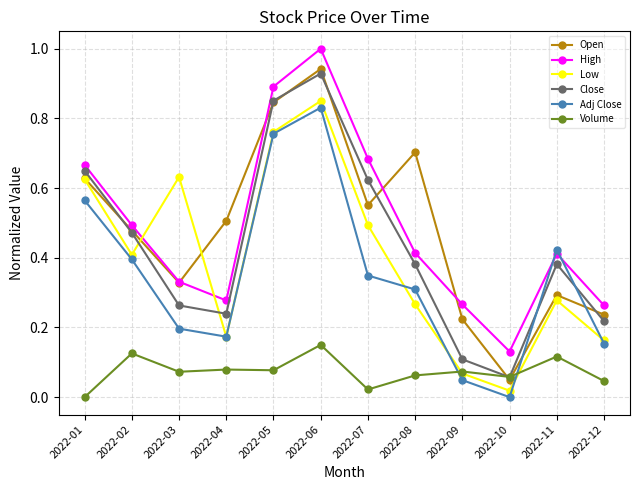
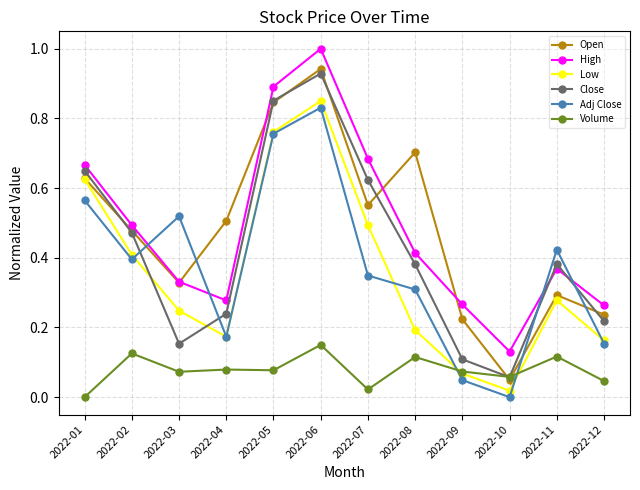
Low, 2022-03: 0.63 -> 0.25
Close, 2022-03: 0.26 -> 0.15
Adj Close, 2022-03: 0.20 -> 0.52
Low, 2022-08: 0.27 -> 0.19
Volume, 2022-08: 0.06 -> 0.12
High, 2022-11: 0.41 -> 0.37
